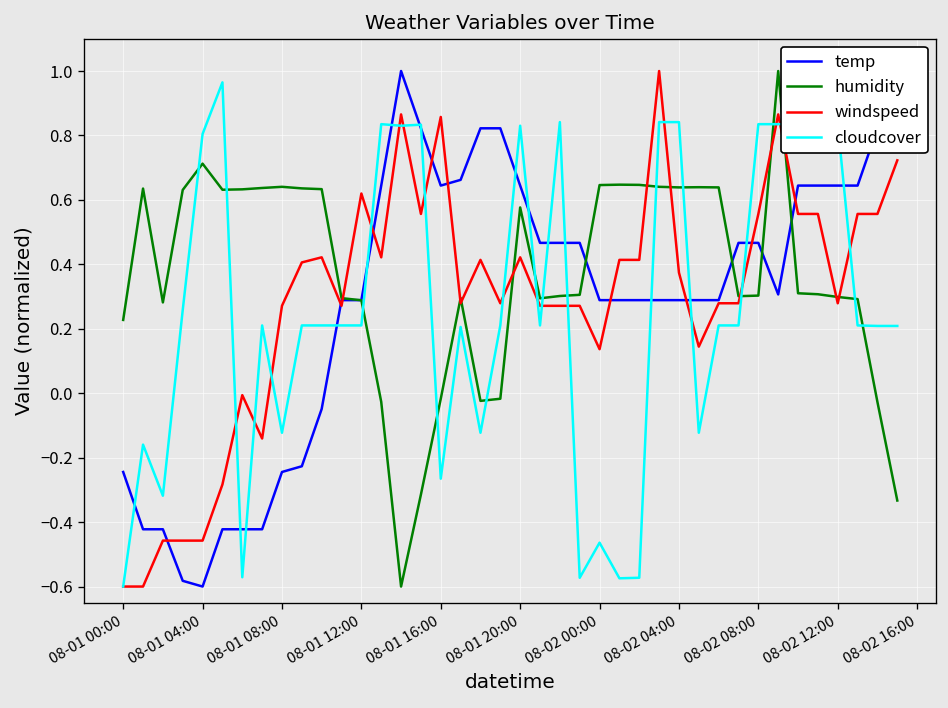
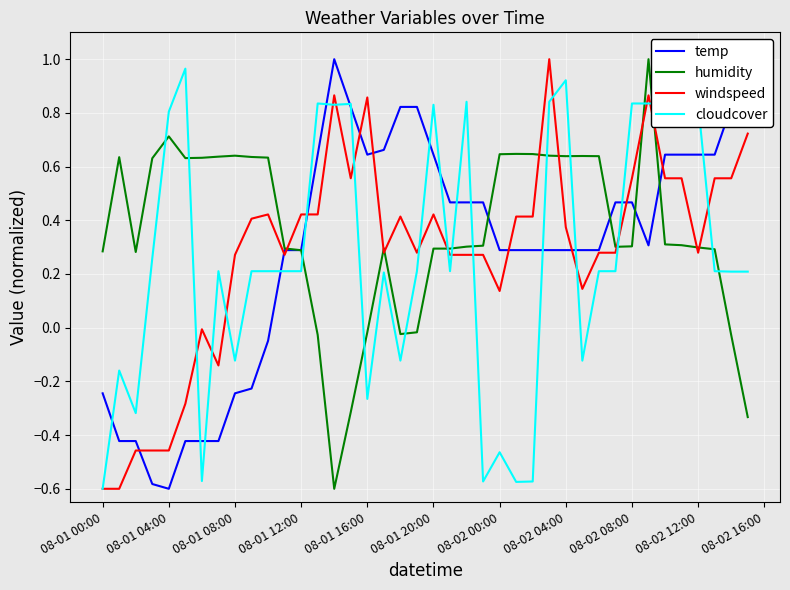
humidity, 08-01 00:00: 0.23 -> 0.28
windspeed, 08-01 12:00: 0.62 -> 0.42
humidity, 08-01 20:00: 0.58 -> 0.29
cloudcover, 08-02 04:00: 0.84 -> 0.92
